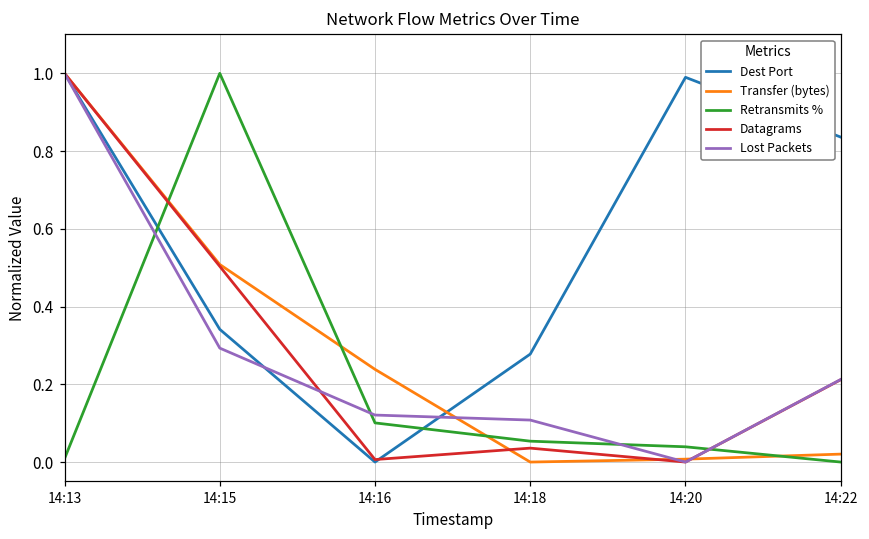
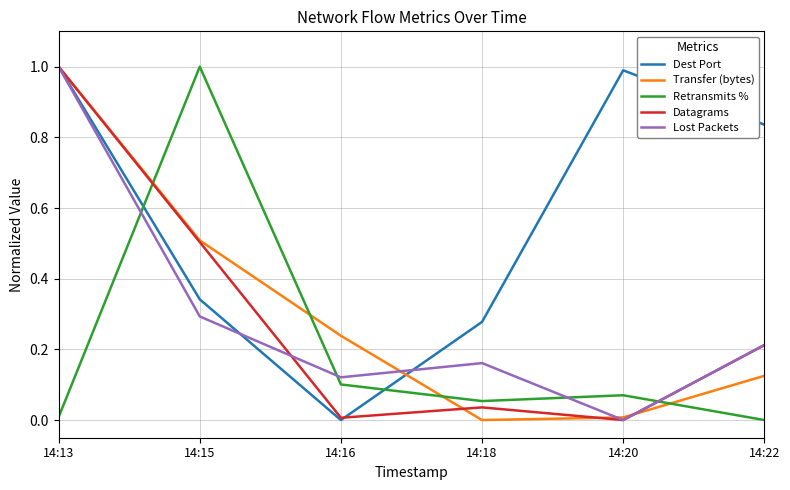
Lost Packets, 14:18: 0.11 -> 0.16
Retransmits %, 14:20: 0.04 -> 0.07
Transfer (bytes), 14:22: 0.02 -> 0.13
